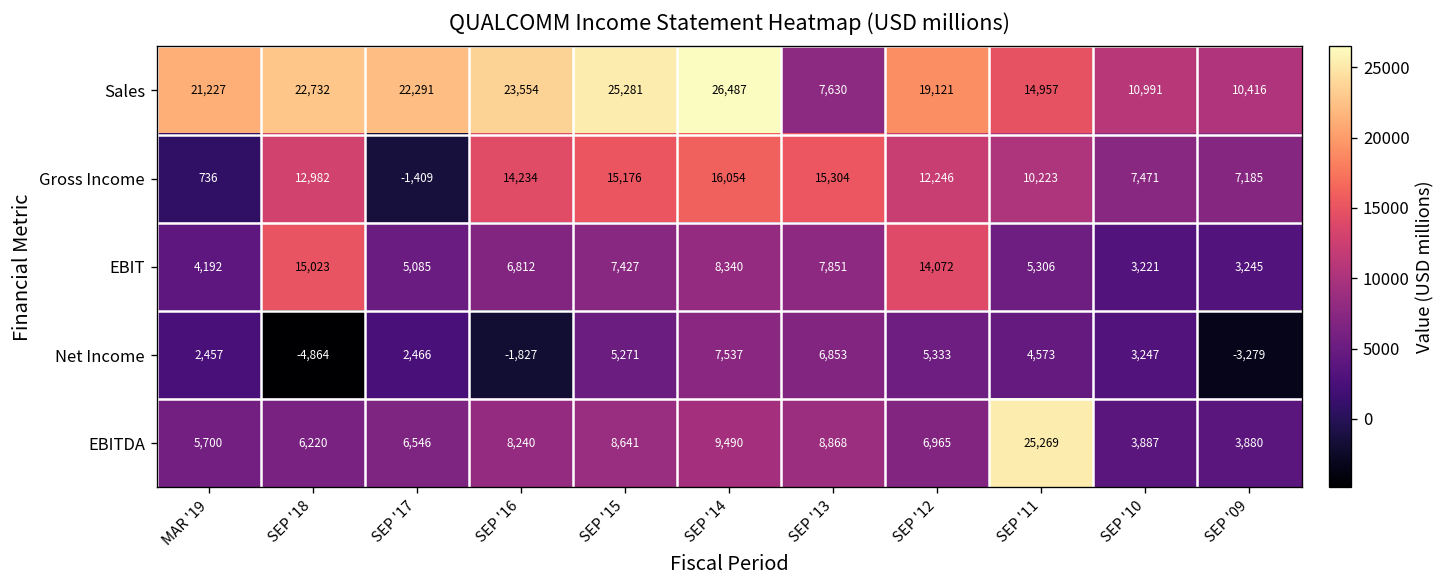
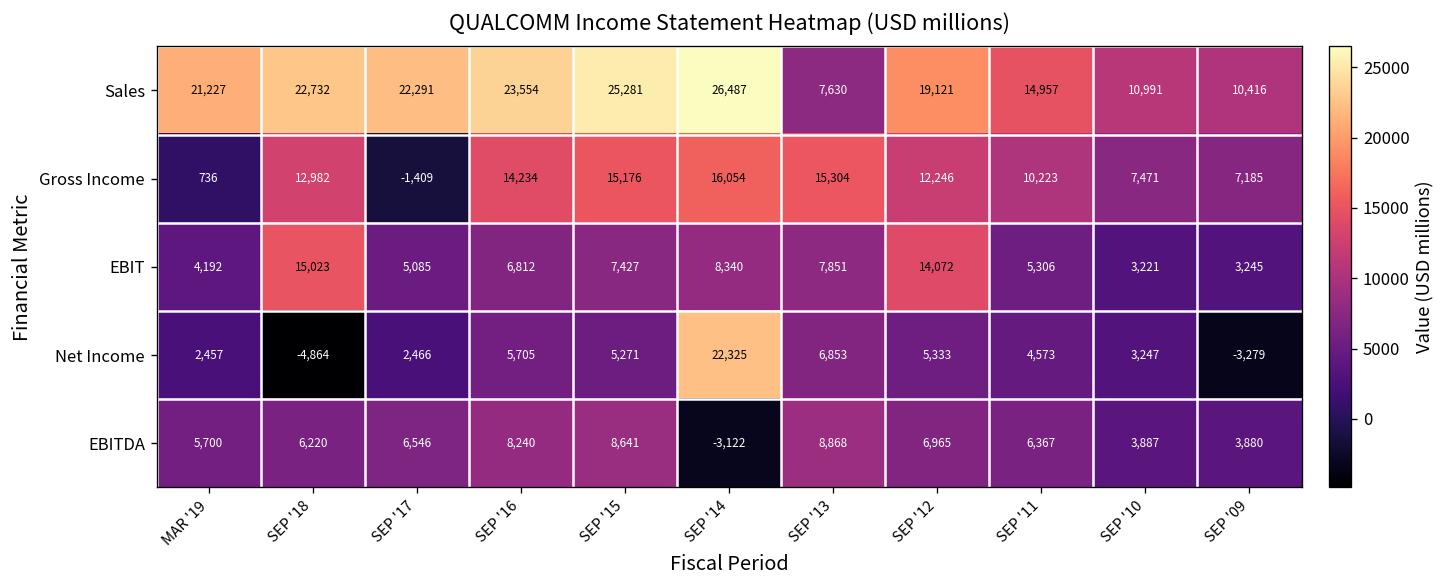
Net Income, SEP '16: -1,827 -> 5,705
Net Income, SEP '14: 7,537 -> 22,325
EBITDA, SEP '14: 9,490 -> -3,122
EBITDA, SEP '11: 25,269 -> 6,367
